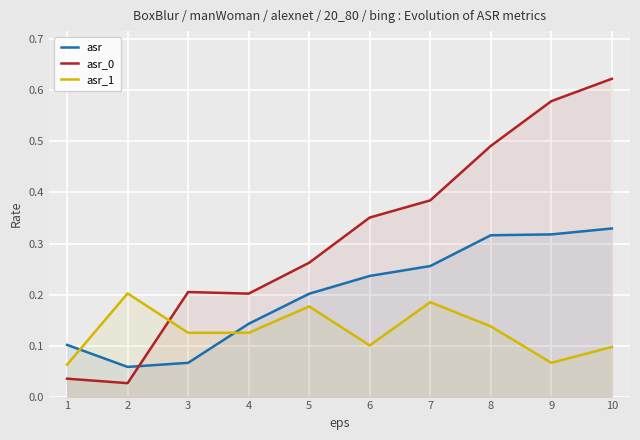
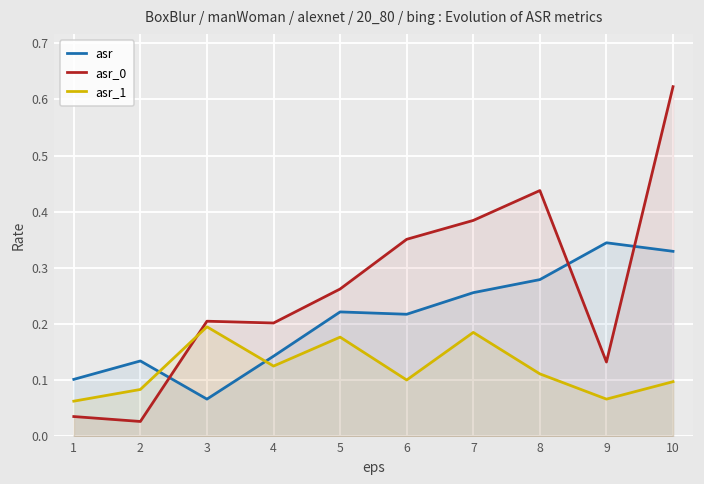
asr, 2: 0.06 -> 0.13
asr_1, 2: 0.20 -> 0.08
asr_1, 3: 0.13 -> 0.20
asr, 5: 0.20 -> 0.22
asr, 6: 0.24 -> 0.22
asr, 8: 0.32 -> 0.28
asr_0, 8: 0.49 -> 0.44
asr_1, 8: 0.14 -> 0.11
asr, 9: 0.32 -> 0.34
asr_0, 9: 0.58 -> 0.13
